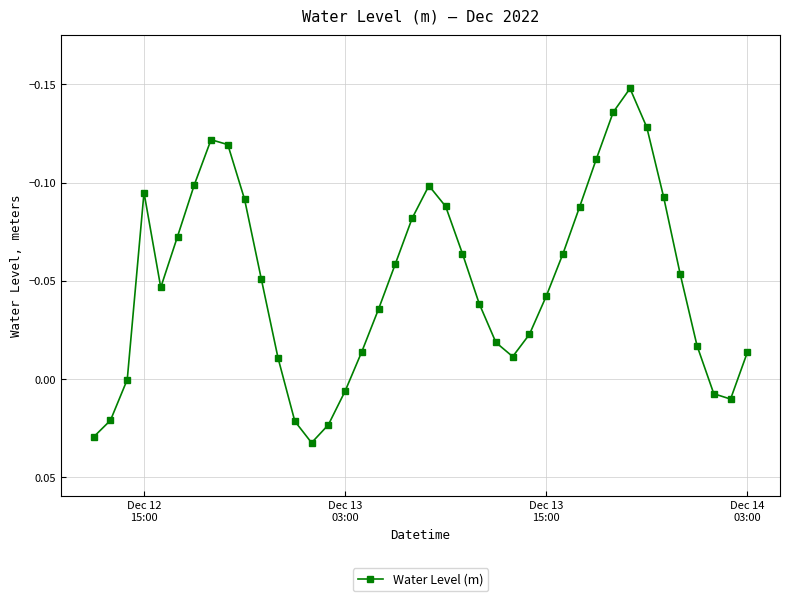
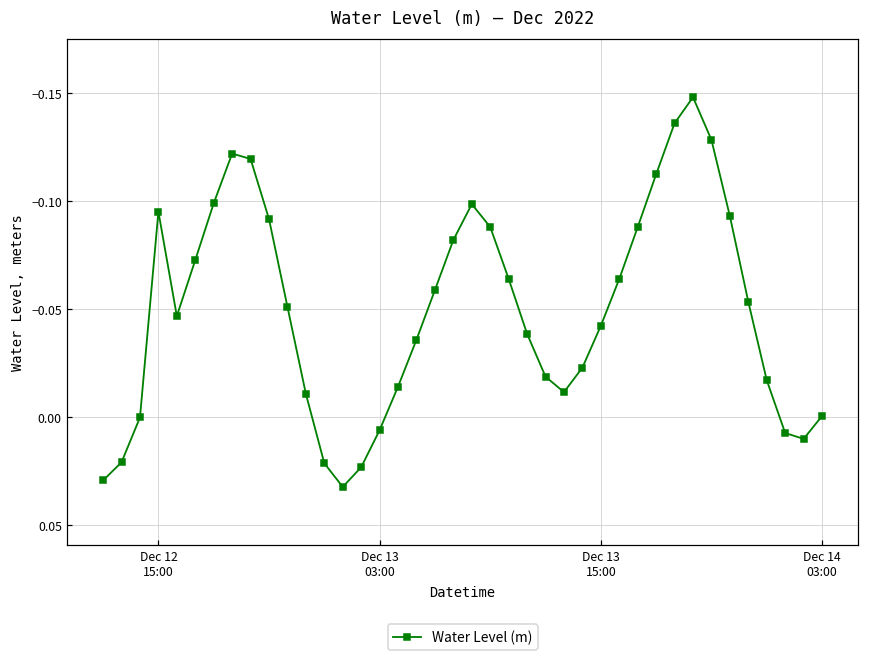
Dec 14 03:00: -0.014 -> 0.000
